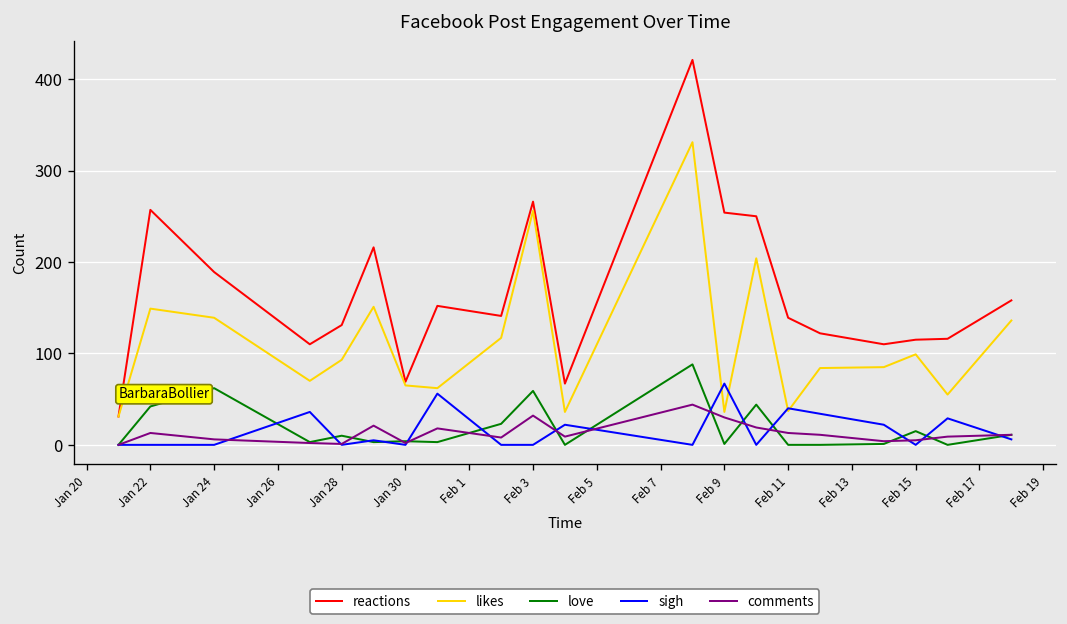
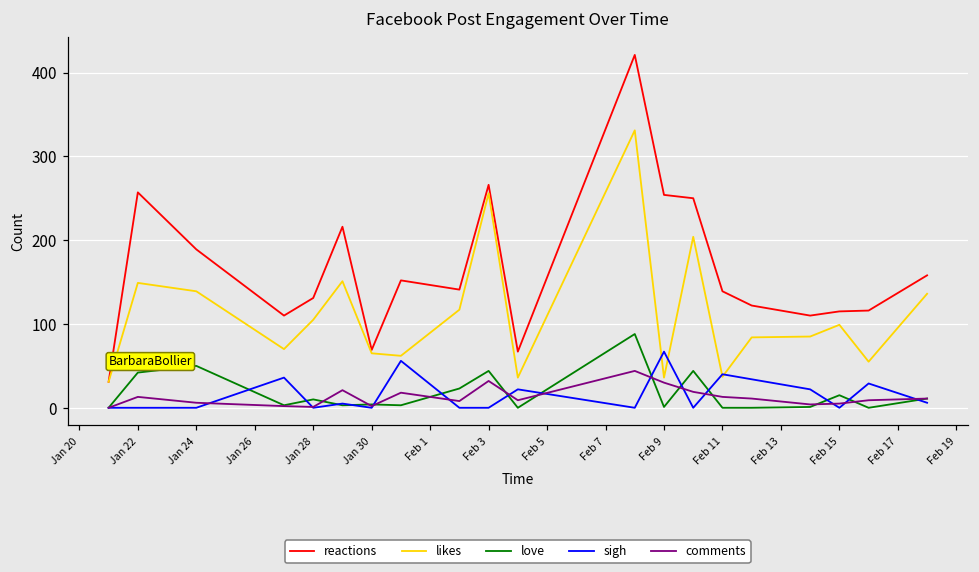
love, Jan 24: 60 -> 50
likes, Jan 28: 90 -> 110
love, Feb 3: 60 -> 40
